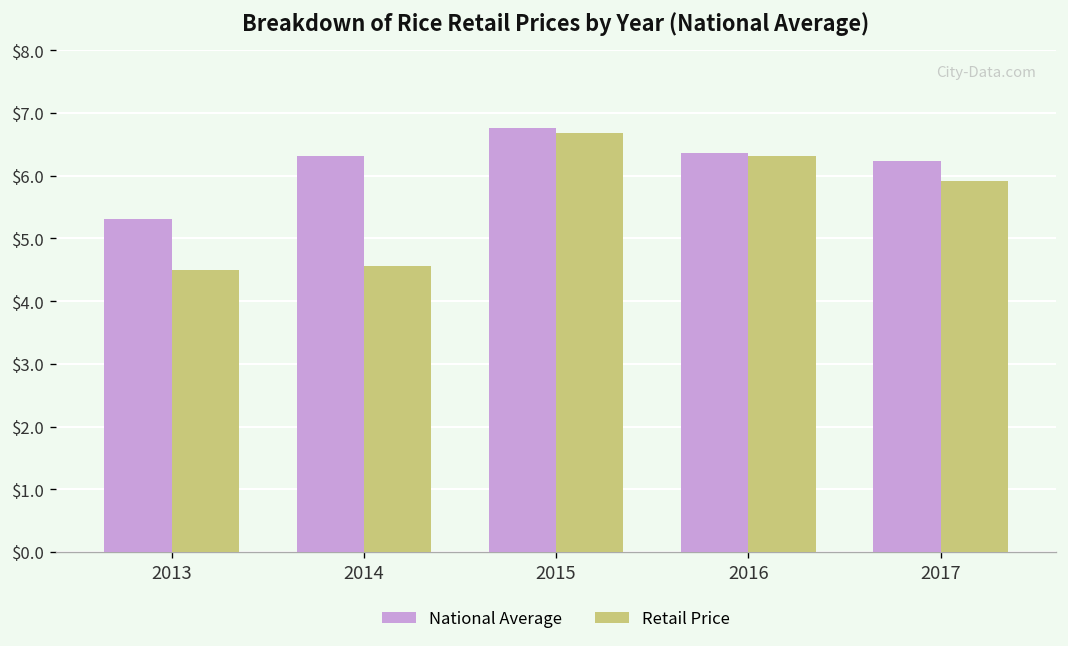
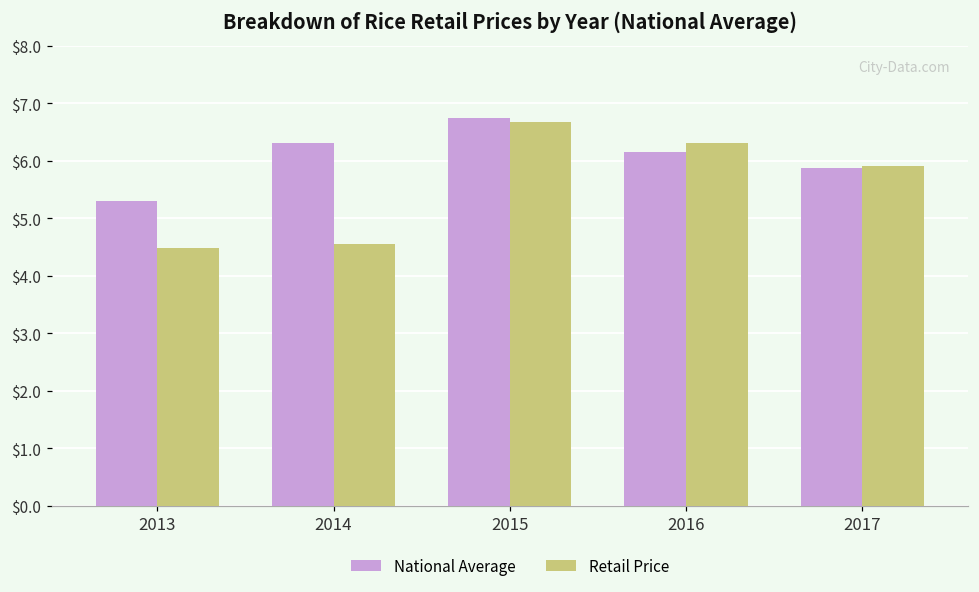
National Average, 2016: $6.4 -> $6.2
National Average, 2017: $6.2 -> $5.9
